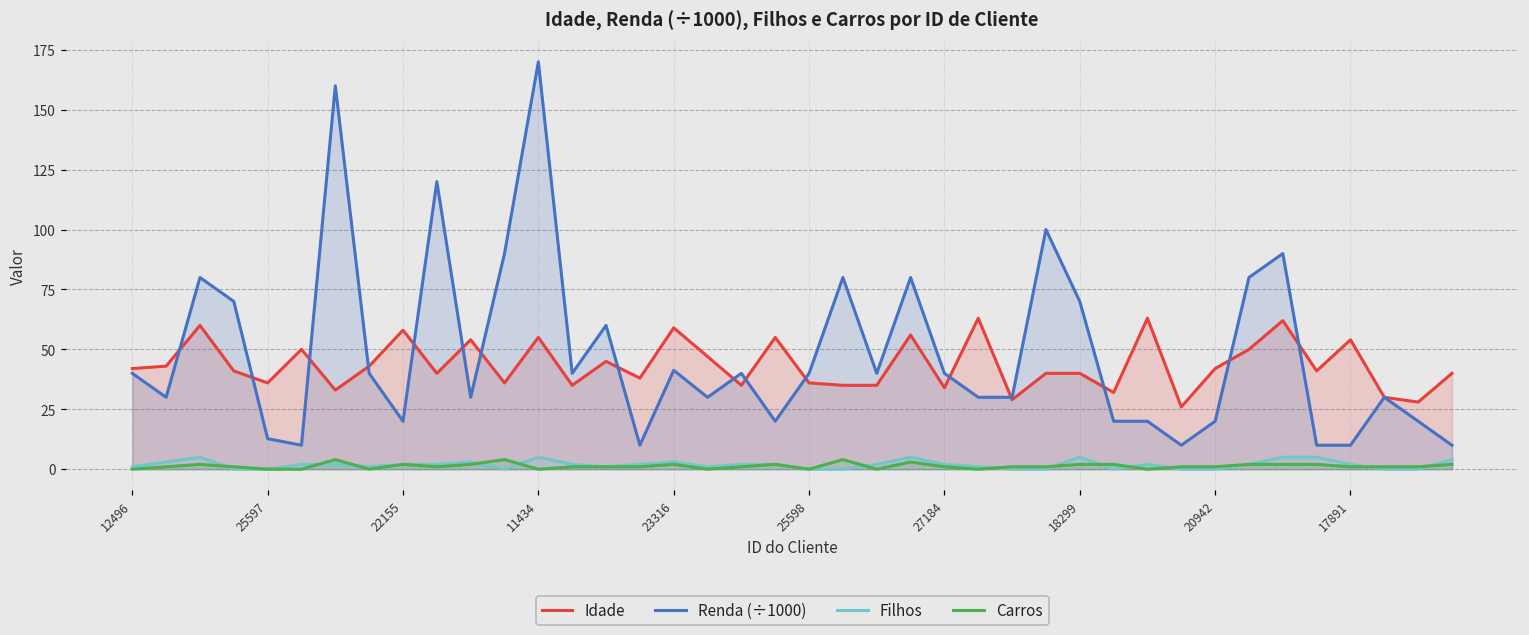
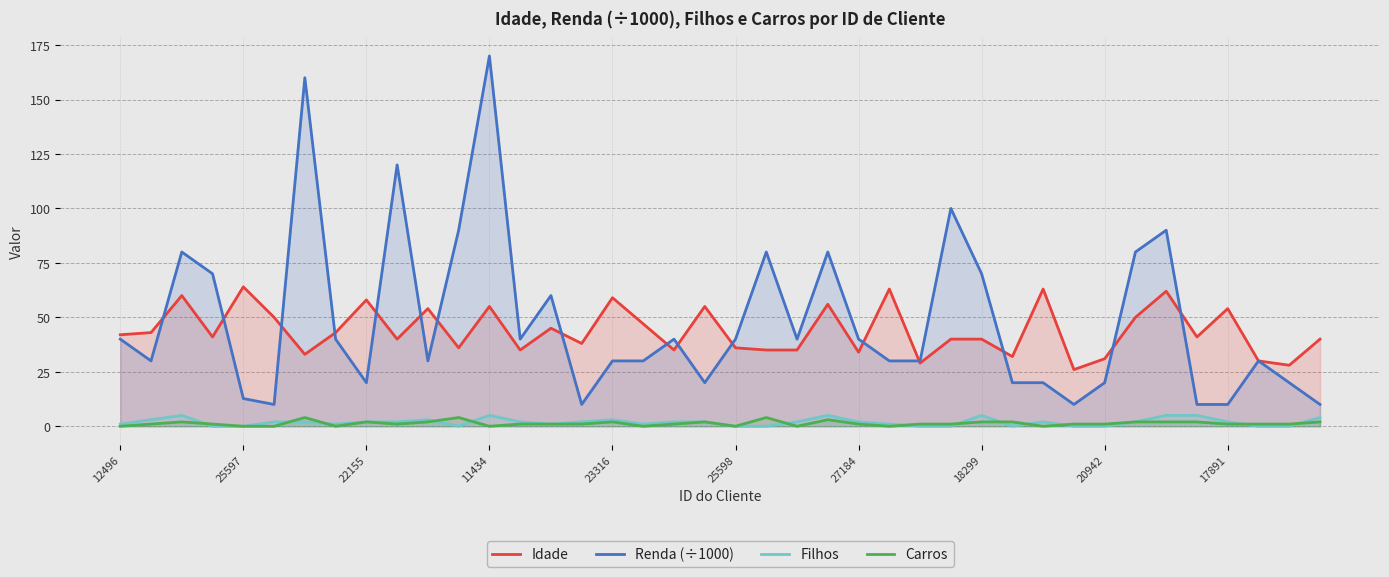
Idade, 25597: 36 -> 64
Renda (÷1000), 23316: 41 -> 30
Idade, 20942: 42 -> 31
